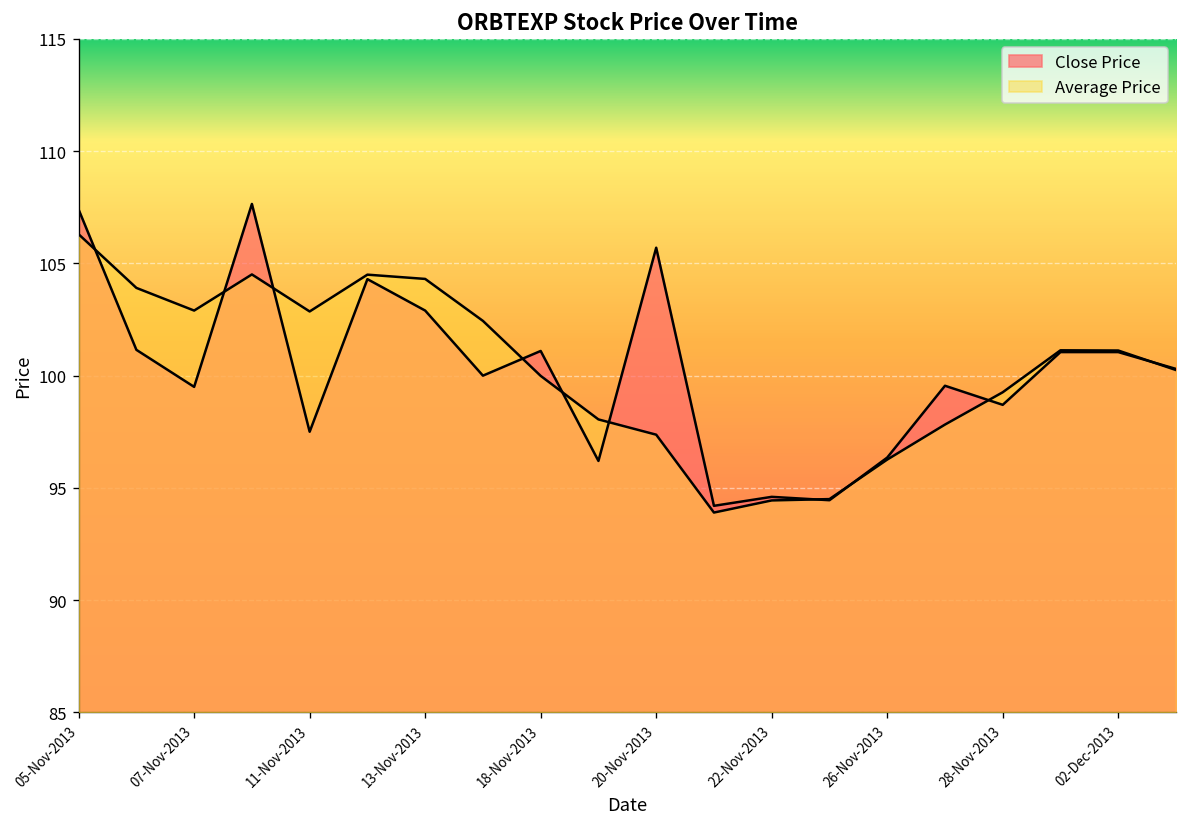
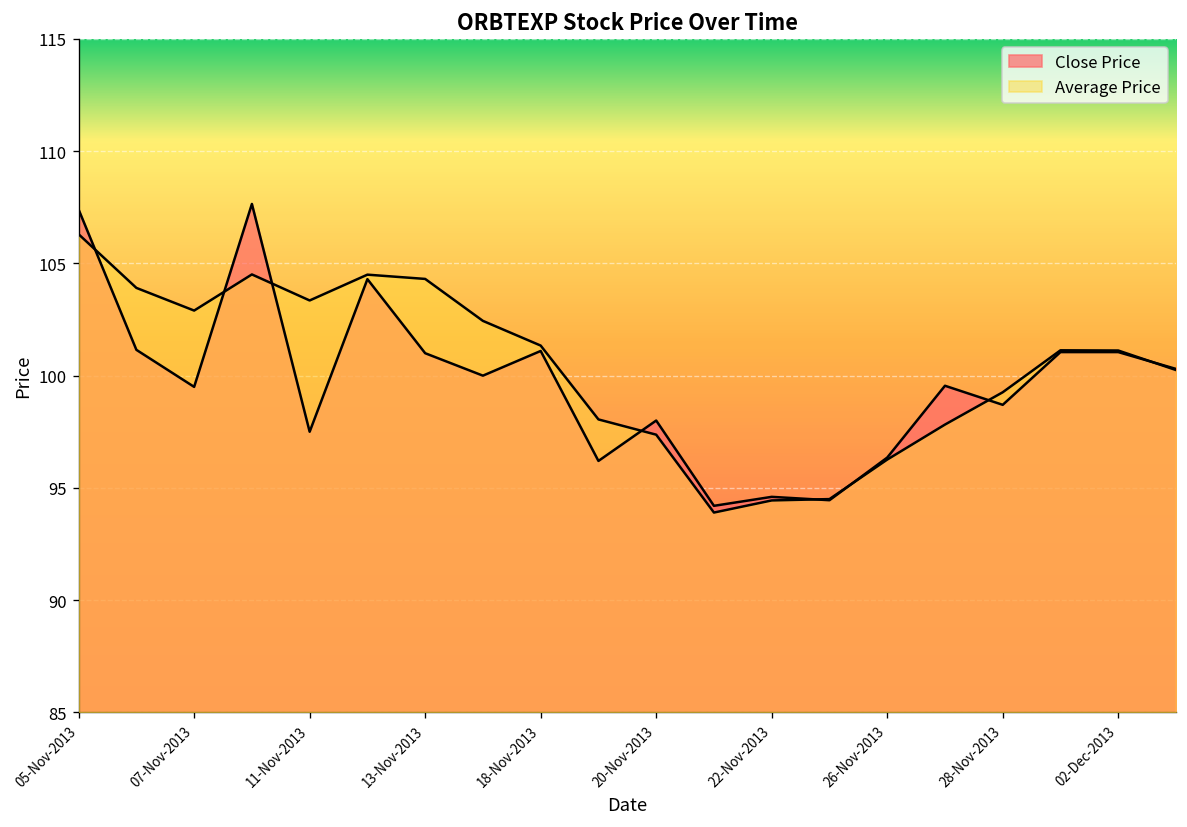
Average Price, 11-Nov-2013: 102.9 -> 103.4
Close Price, 13-Nov-2013: 102.9 -> 101.0
Average Price, 18-Nov-2013: 100.0 -> 101.3
Close Price, 20-Nov-2013: 105.7 -> 98.0
